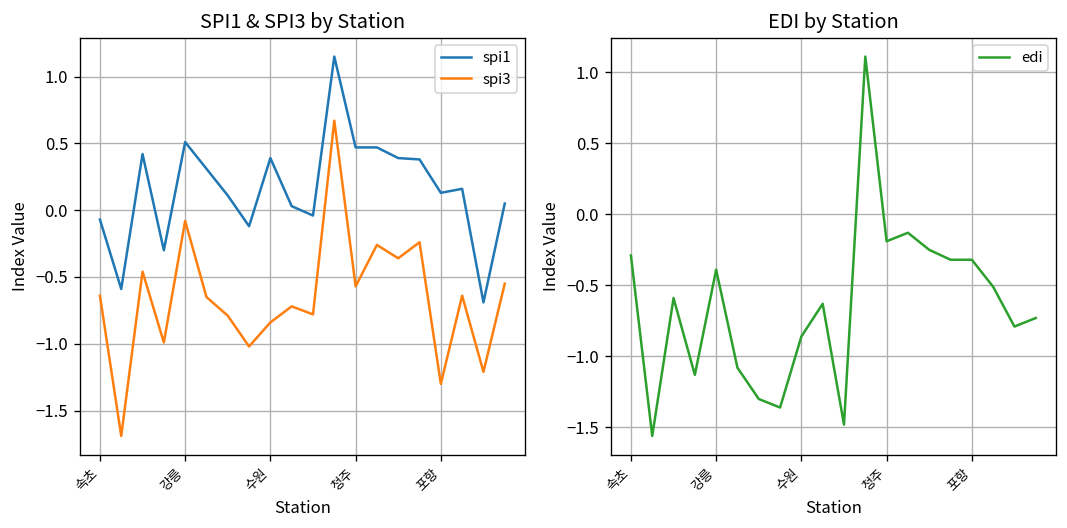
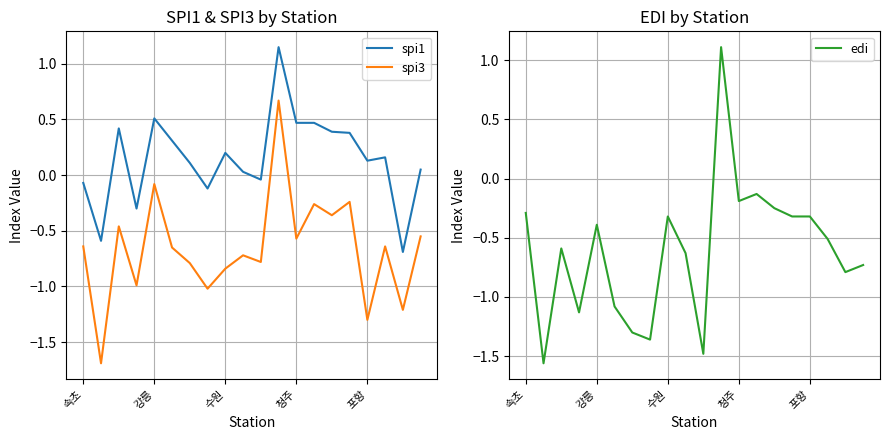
SPI1 & SPI3 by Station, spi1, 수원: 0.39 -> 0.20
EDI by Station, 수원: -0.86 -> -0.32
